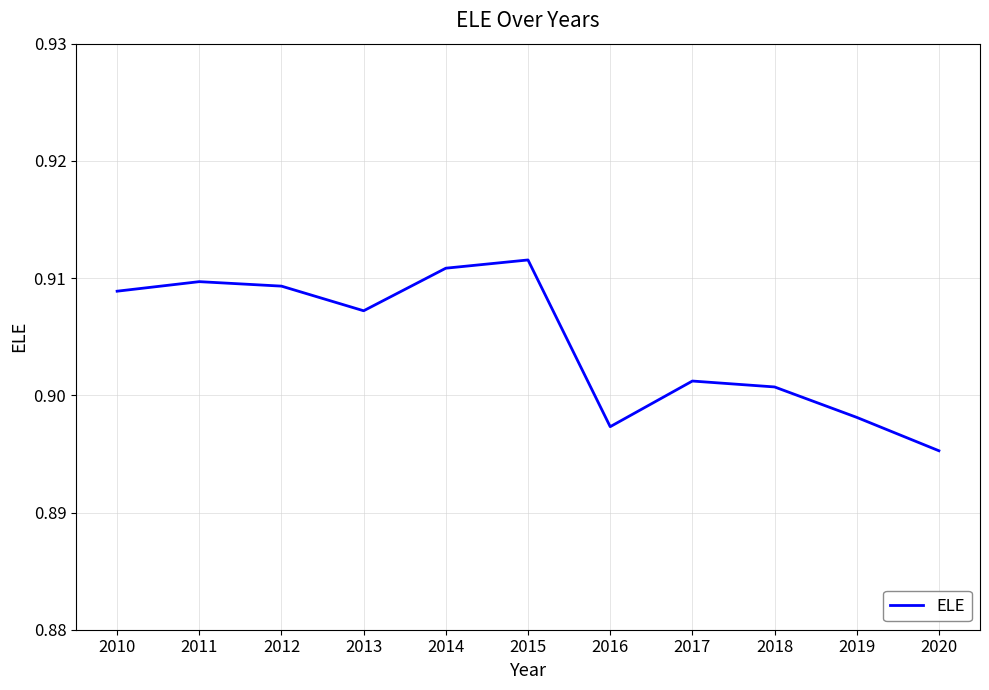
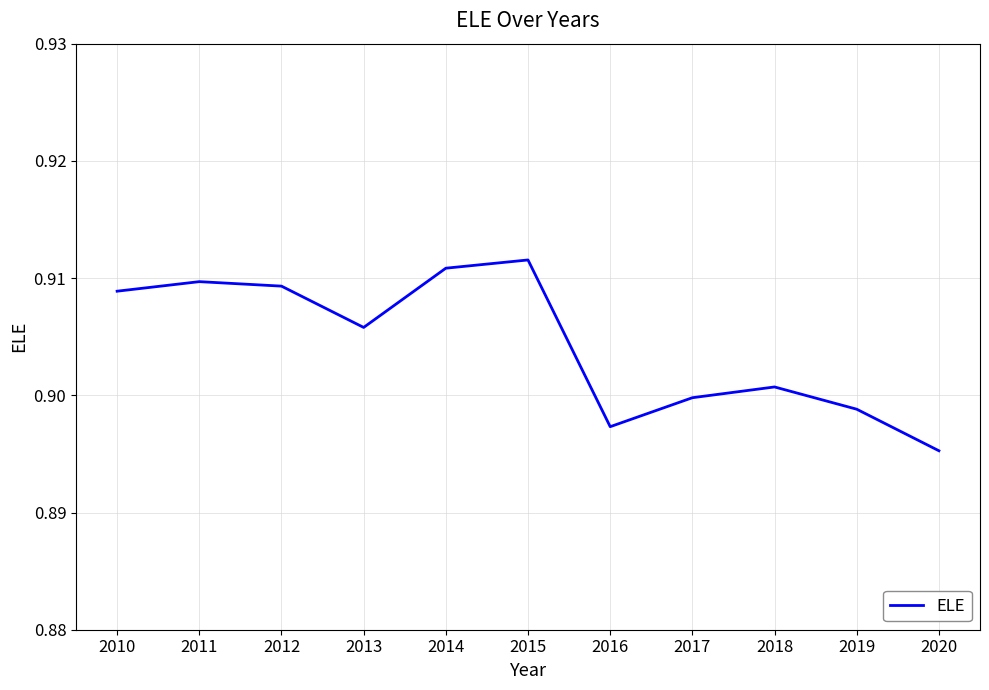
2013: 0.9072 -> 0.9058
2017: 0.9012 -> 0.8998
2019: 0.8981 -> 0.8988
